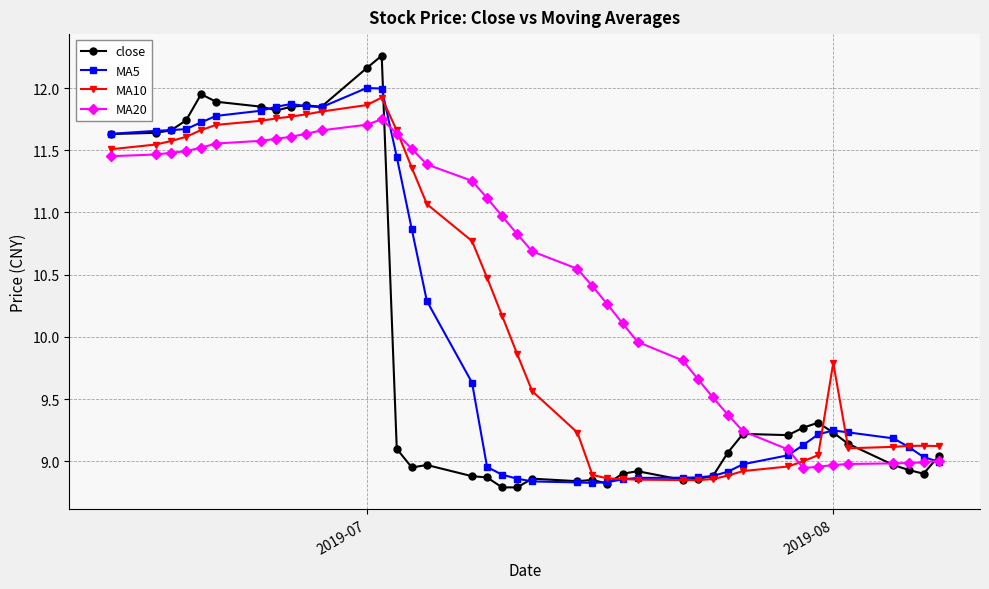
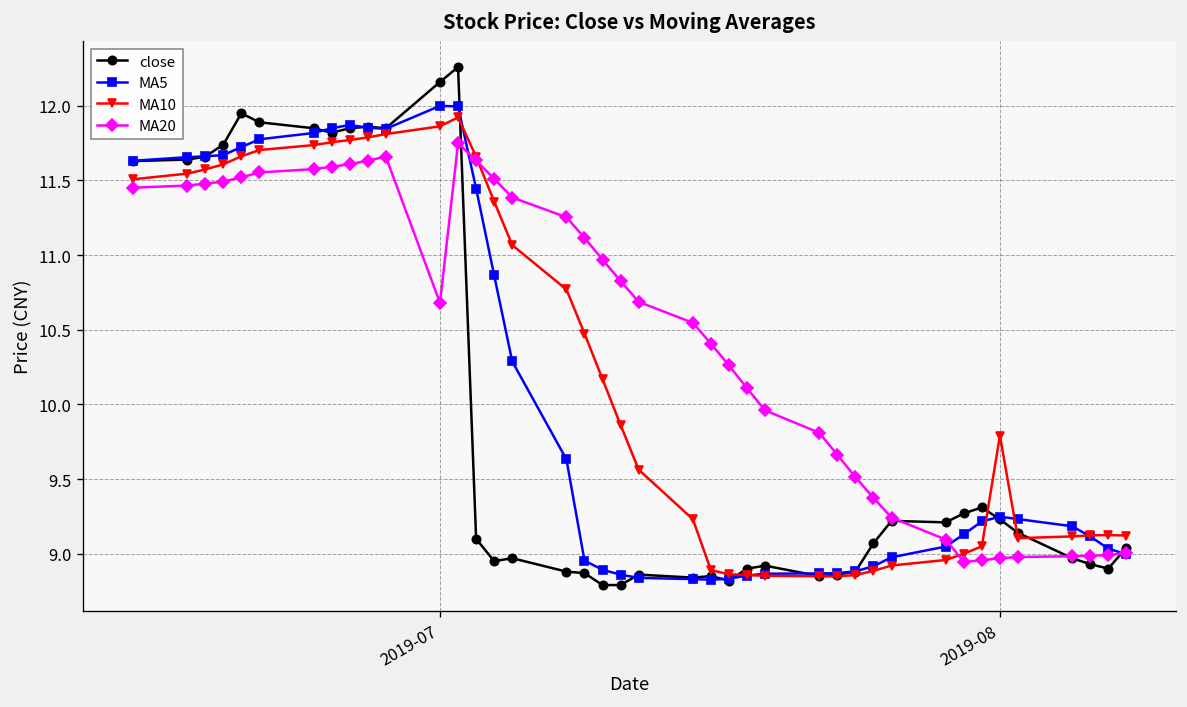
MA20, 2019-07: 11.71 -> 10.68
